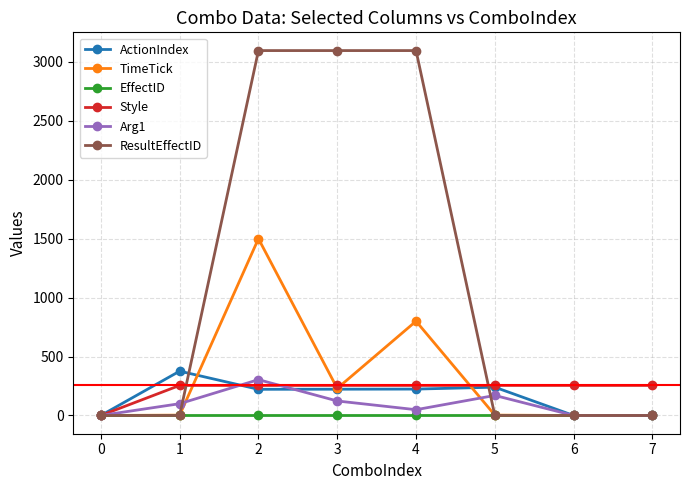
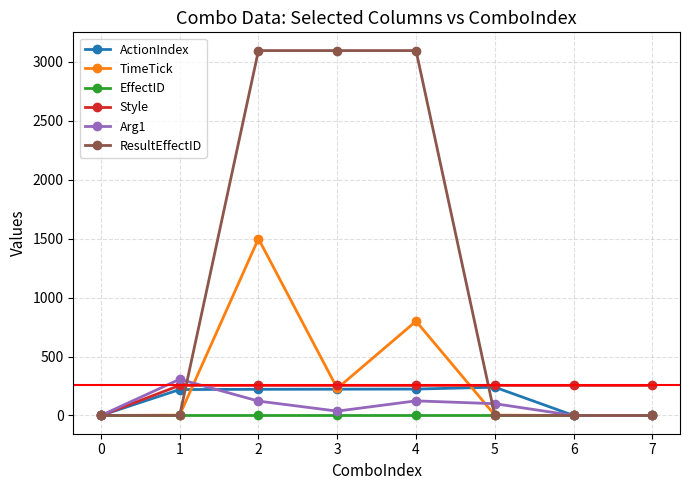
ActionIndex, 1: 380 -> 220
Arg1, 1: 100 -> 310
Arg1, 2: 300 -> 120
Arg1, 3: 120 -> 40
Arg1, 4: 50 -> 120
Arg1, 5: 170 -> 100
